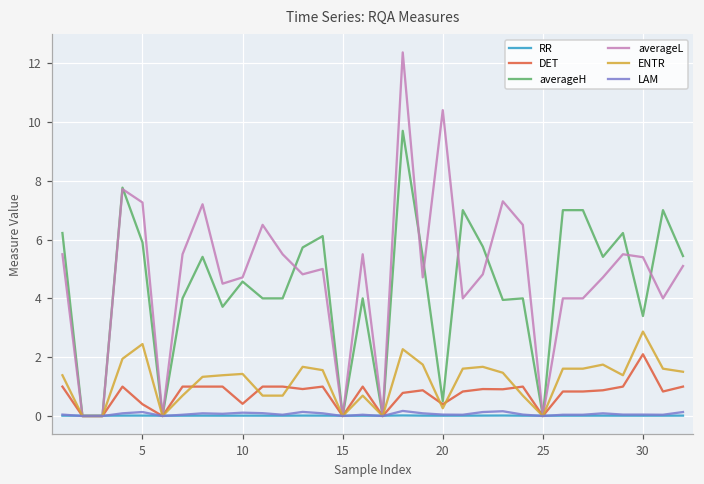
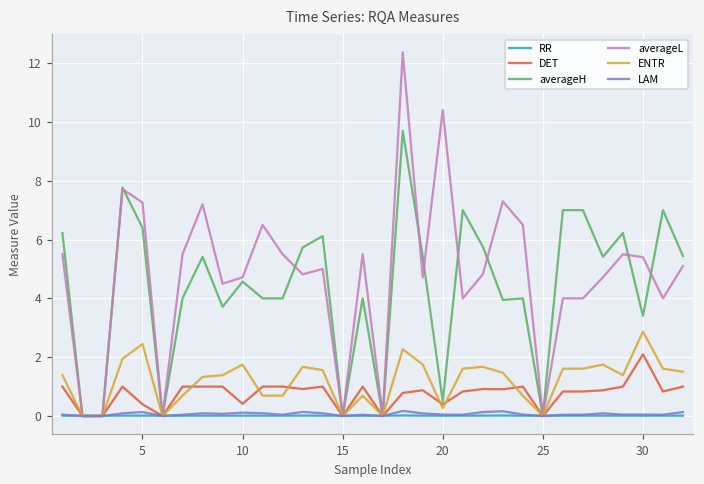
averageH, 5: 5.9 -> 6.4
ENTR, 10: 1.4 -> 1.7
